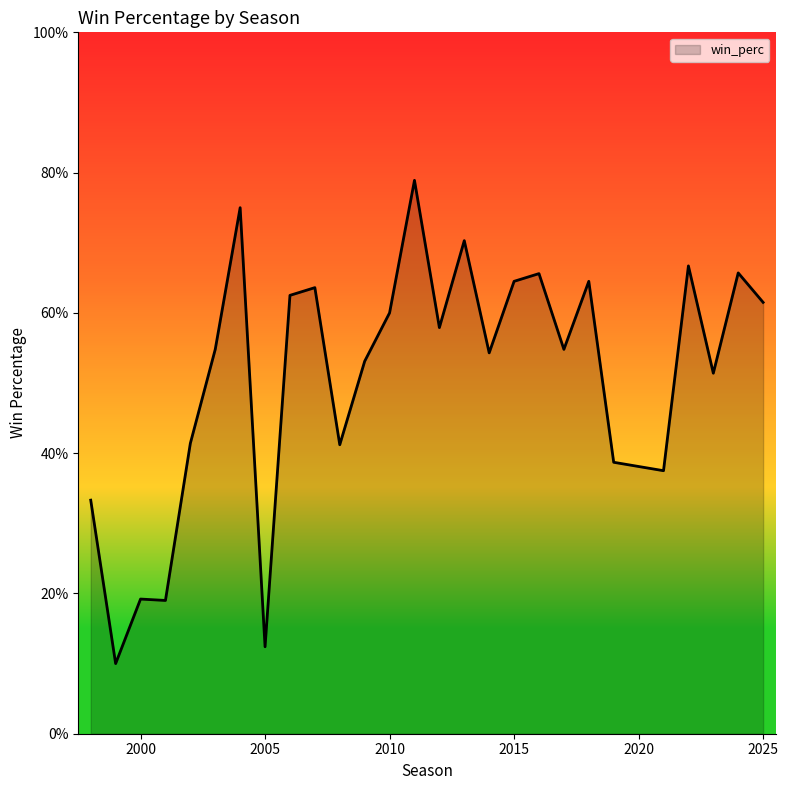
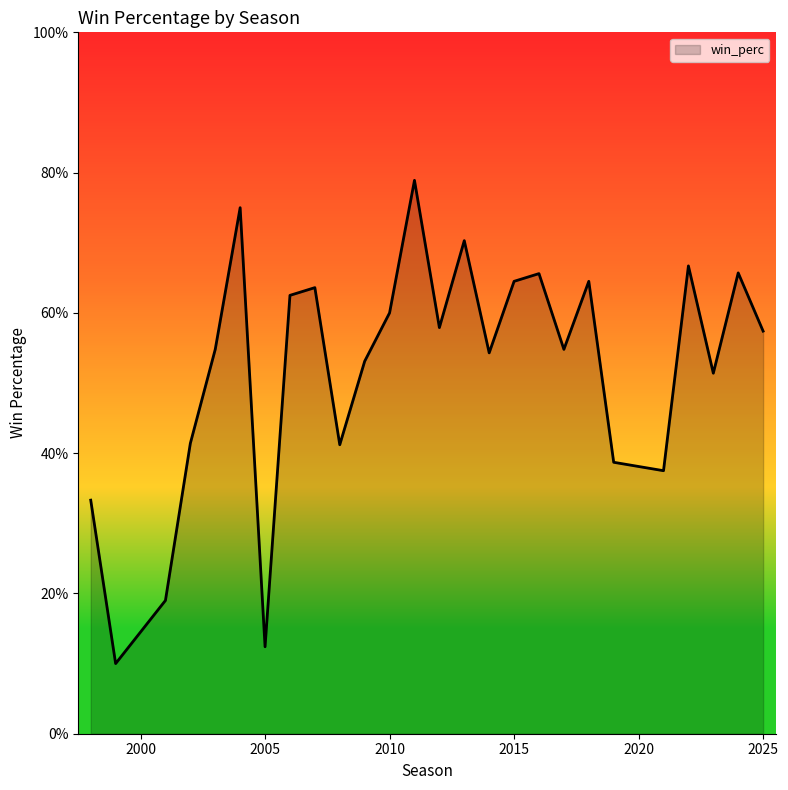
2000: 19% -> 14%
2025: 62% -> 57%
